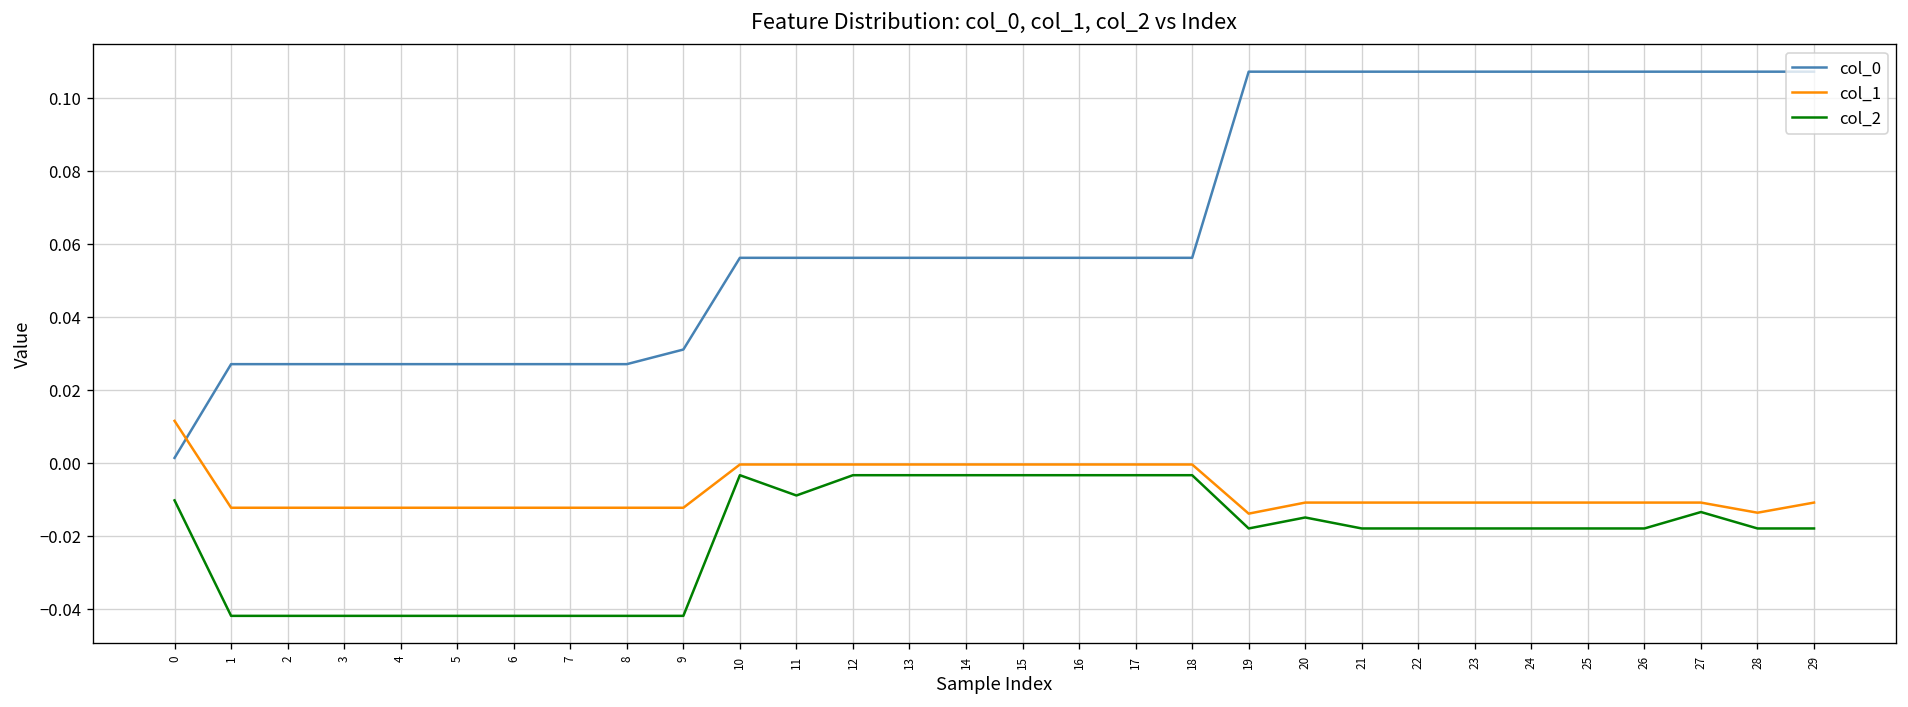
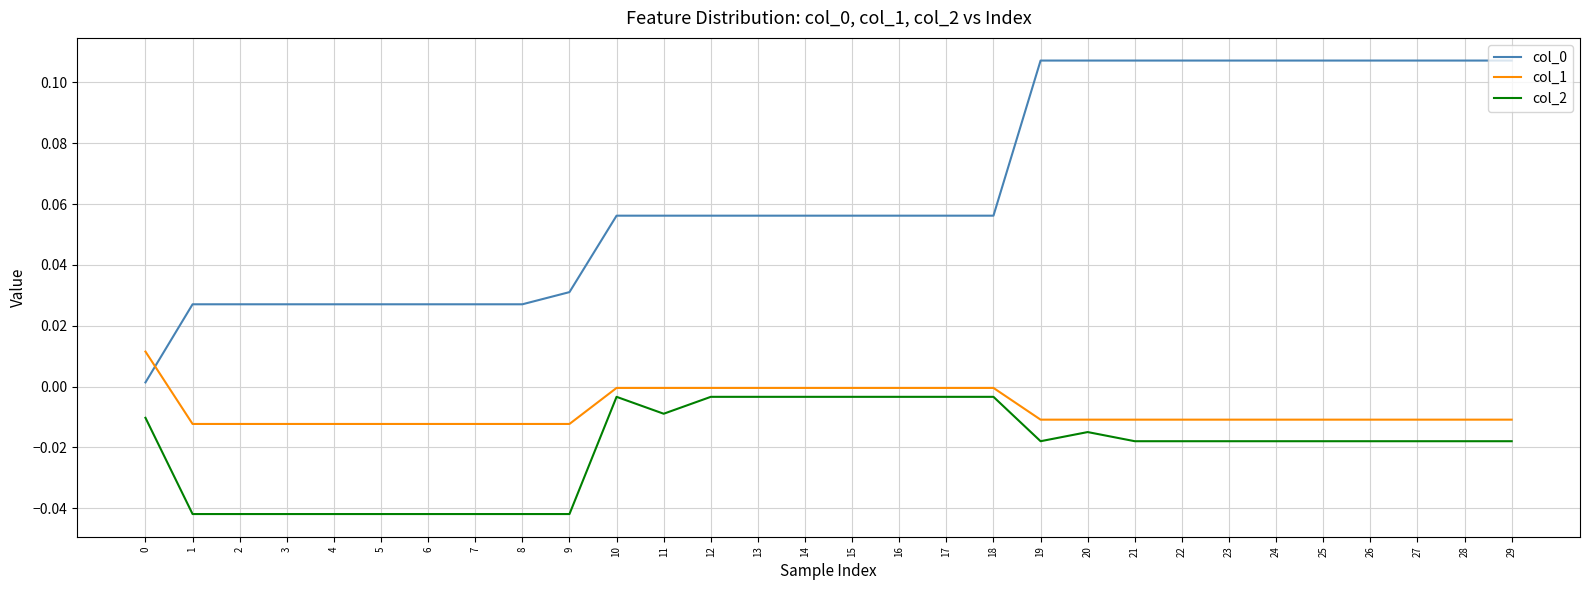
col_1, 19: -0.014 -> -0.011
col_2, 27: -0.013 -> -0.018
col_1, 28: -0.014 -> -0.011
